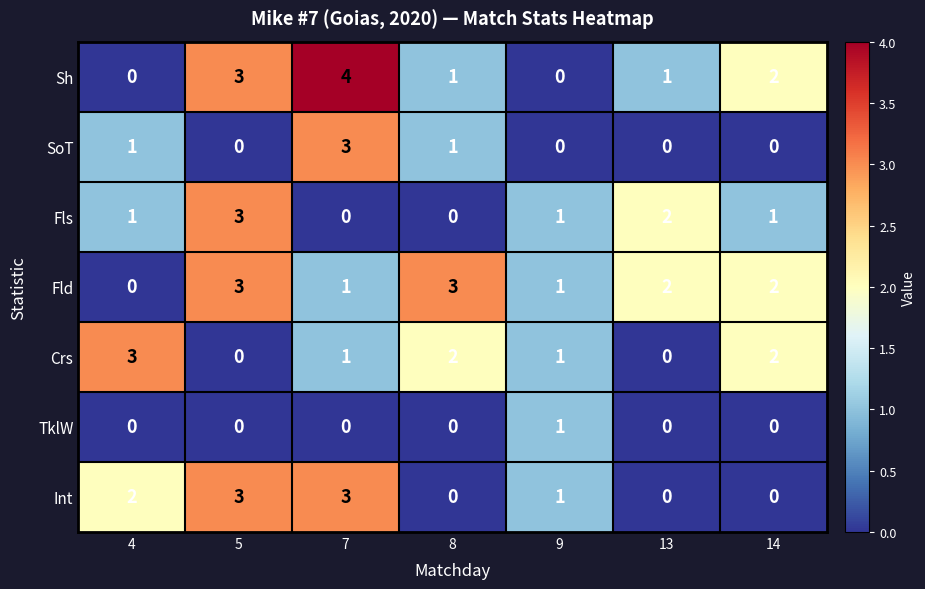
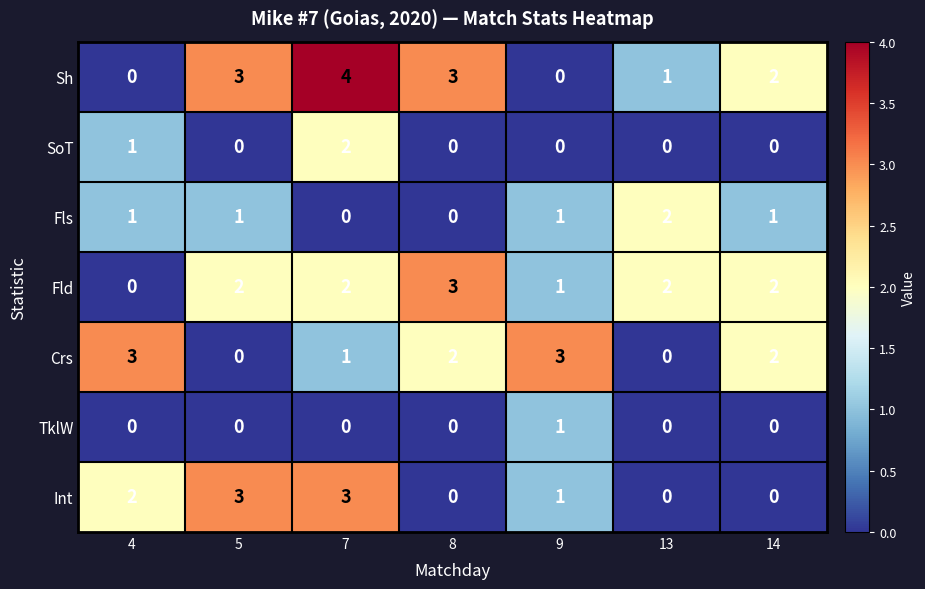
Sh, 8: 1 -> 3
SoT, 7: 3 -> 2
SoT, 8: 1 -> 0
Fls, 5: 3 -> 1
Fld, 5: 3 -> 2
Fld, 7: 1 -> 2
Crs, 9: 1 -> 3
